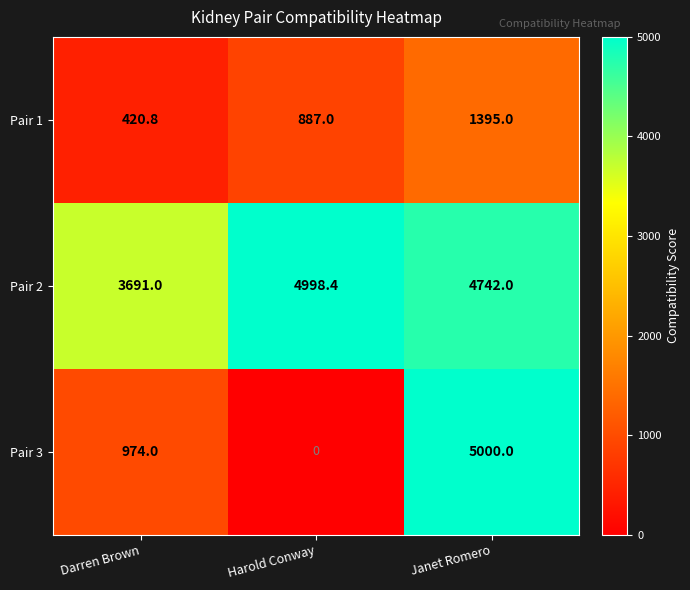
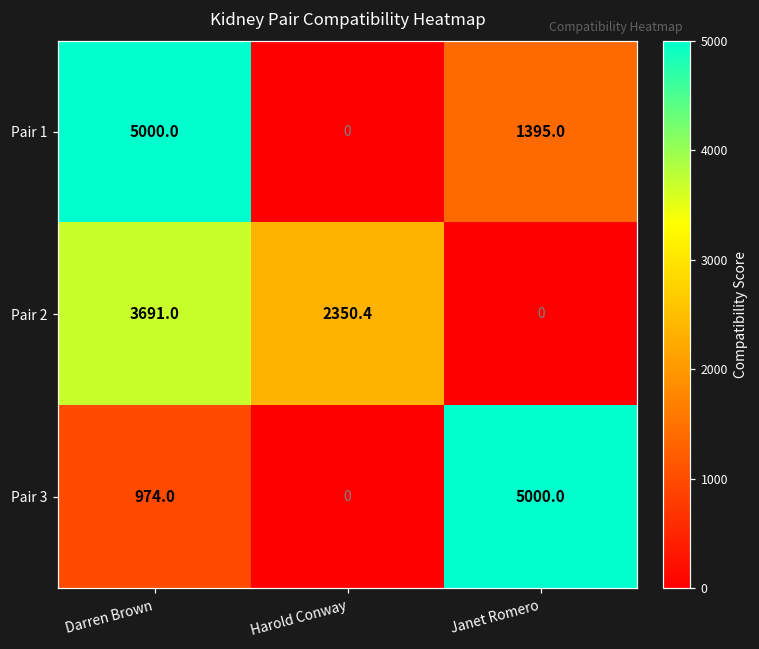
Pair 1, Darren Brown: 420.8 -> 5000.0
Pair 1, Harold Conway: 887.0 -> 0
Pair 2, Harold Conway: 4998.4 -> 2350.4
Pair 2, Janet Romero: 4742.0 -> 0
